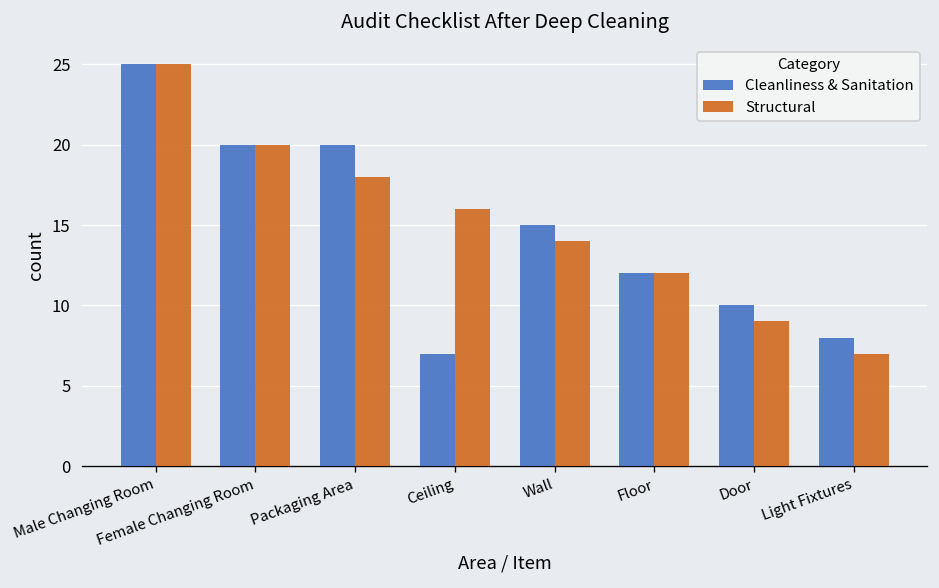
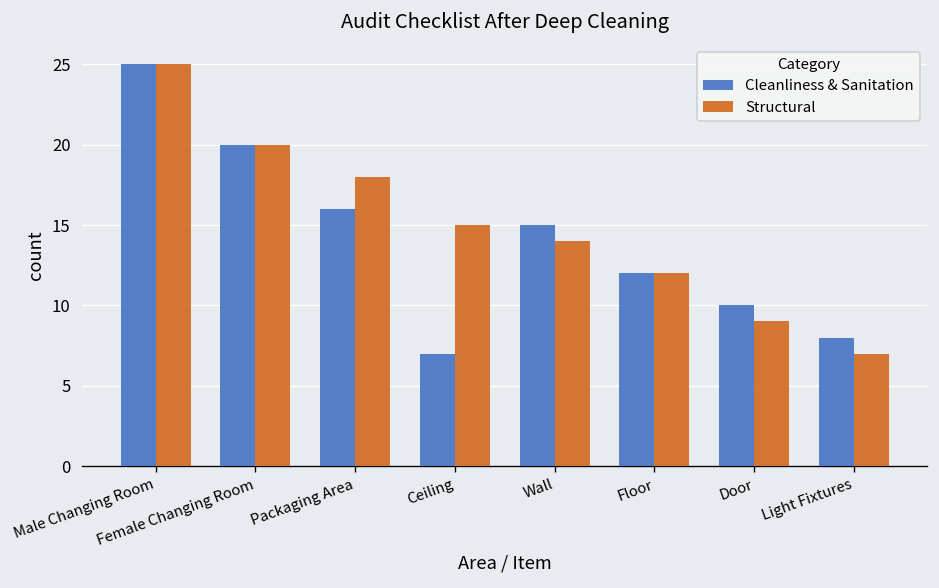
Cleanliness & Sanitation, Packaging Area: 20 -> 16
Structural, Ceiling: 16 -> 15
